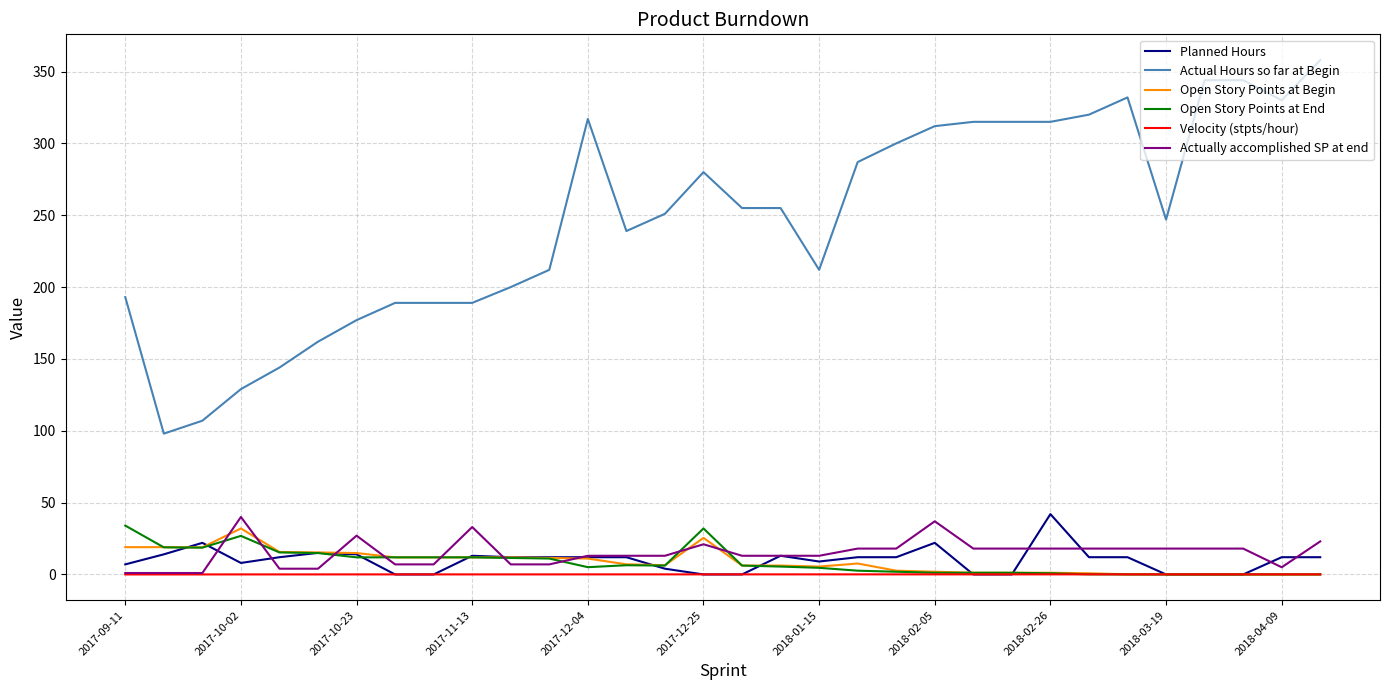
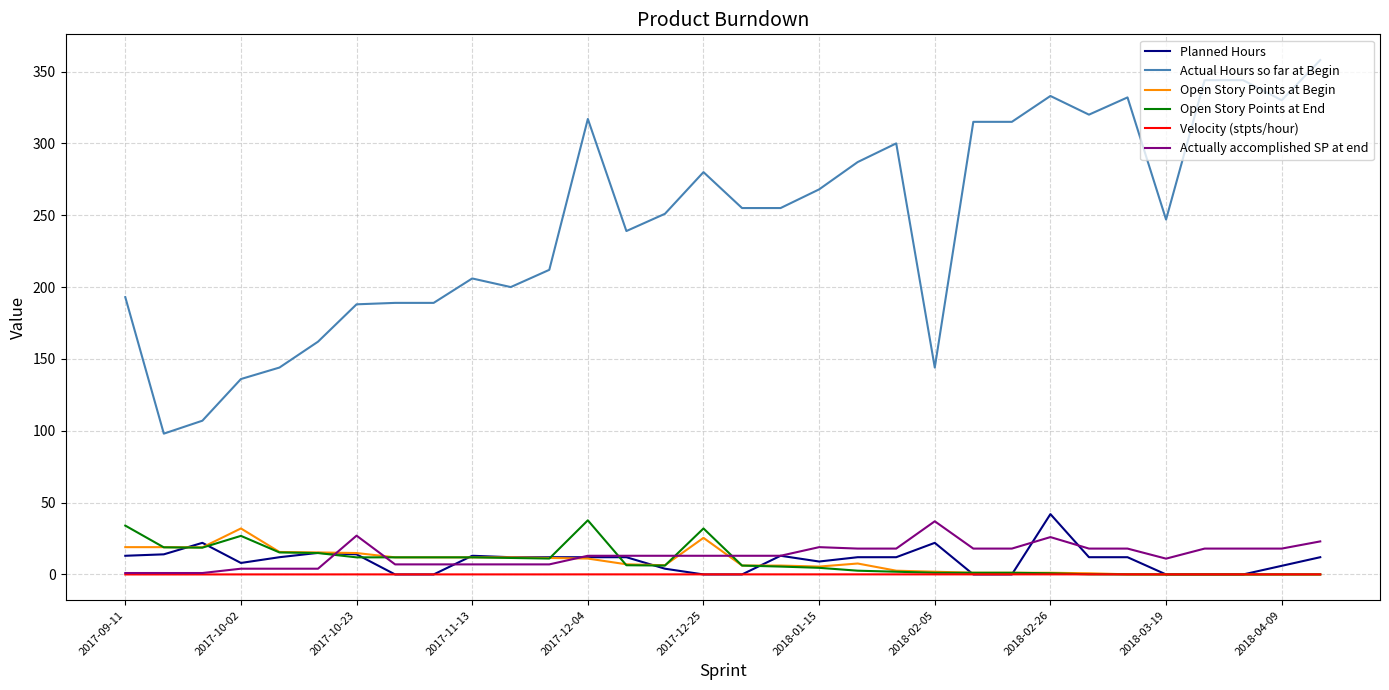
Planned Hours, 2017-09-11: 7 -> 13
Actual Hours so far at Begin, 2017-10-02: 129 -> 136
Actually accomplished SP at end, 2017-10-02: 40 -> 4
Actual Hours so far at Begin, 2017-10-23: 177 -> 188
Actual Hours so far at Begin, 2017-11-13: 189 -> 206
Actually accomplished SP at end, 2017-11-13: 33 -> 7
Open Story Points at End, 2017-12-04: 5 -> 38
Actually accomplished SP at end, 2017-12-25: 21 -> 13
Actual Hours so far at Begin, 2018-01-15: 212 -> 268
Actually accomplished SP at end, 2018-01-15: 13 -> 19
Actual Hours so far at Begin, 2018-02-05: 312 -> 144
Actual Hours so far at Begin, 2018-02-26: 315 -> 333
Actually accomplished SP at end, 2018-02-26: 18 -> 26
Actually accomplished SP at end, 2018-03-19: 18 -> 11
Planned Hours, 2018-04-09: 12 -> 6
Actually accomplished SP at end, 2018-04-09: 5 -> 18
